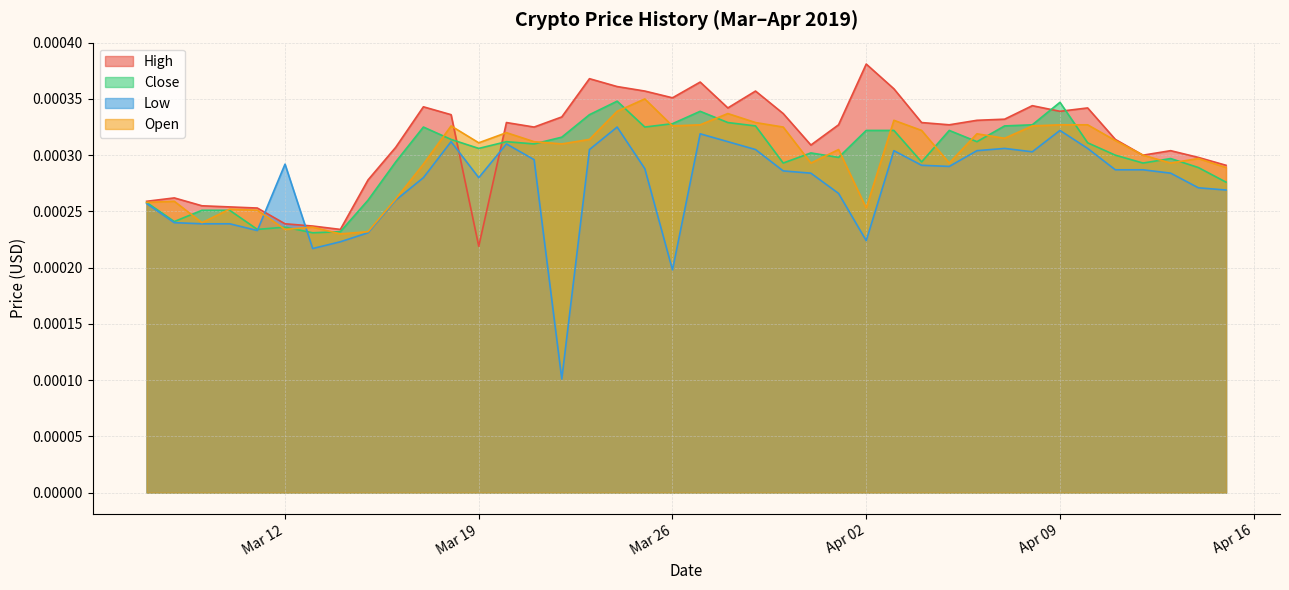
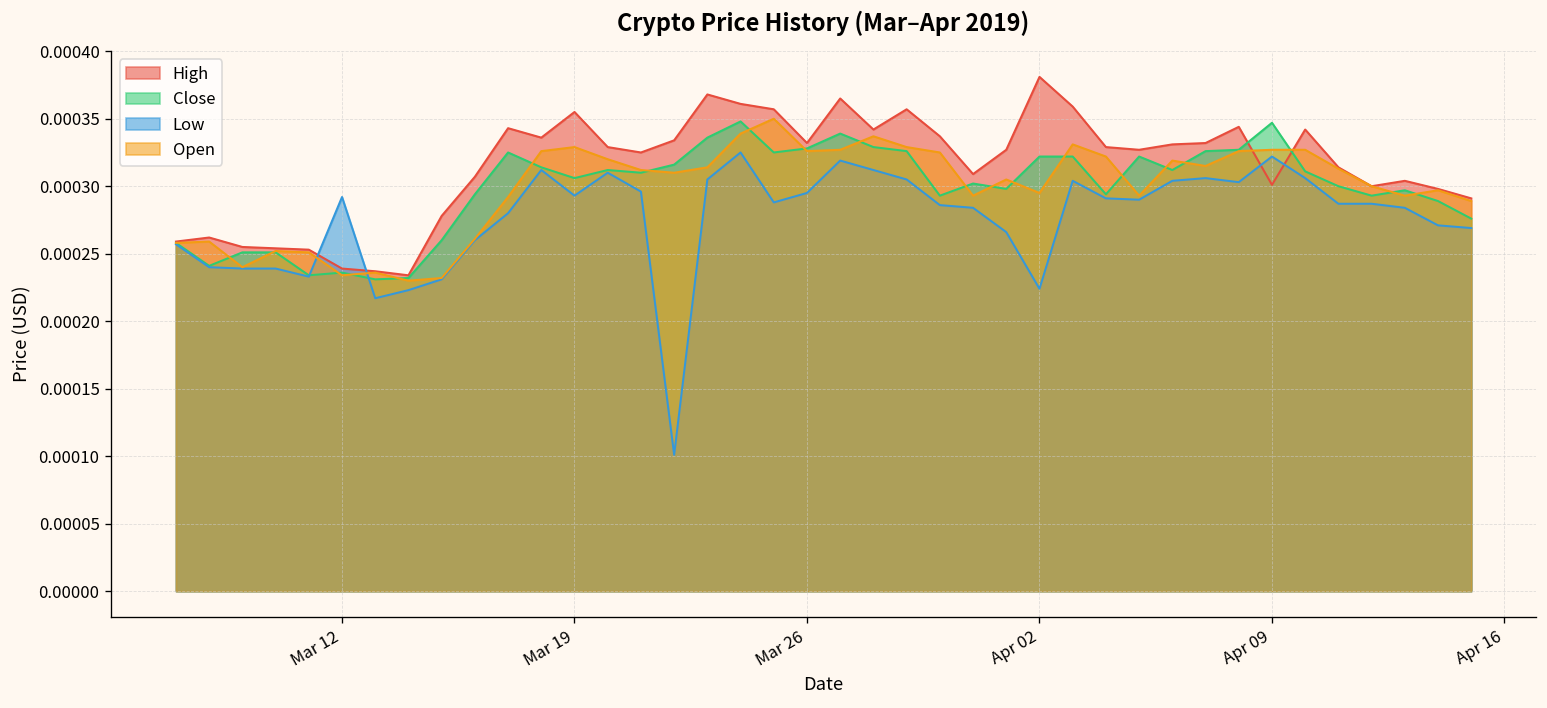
High, Mar 19: 0.000219 -> 0.000355
Low, Mar 19: 0.000280 -> 0.000293
Open, Mar 19: 0.000311 -> 0.000329
High, Mar 26: 0.000351 -> 0.000332
Low, Mar 26: 0.000198 -> 0.000295
Open, Apr 02: 0.000253 -> 0.000295
High, Apr 09: 0.000339 -> 0.000301
